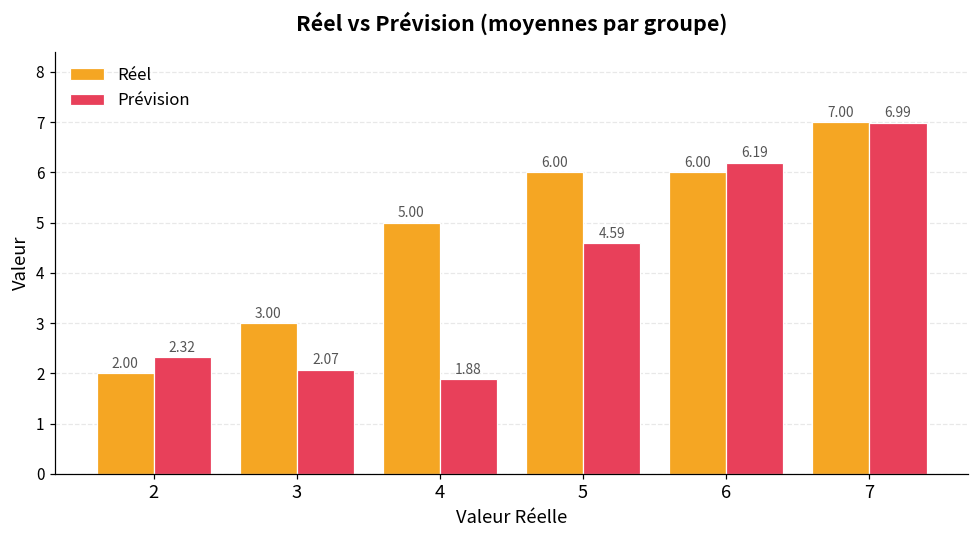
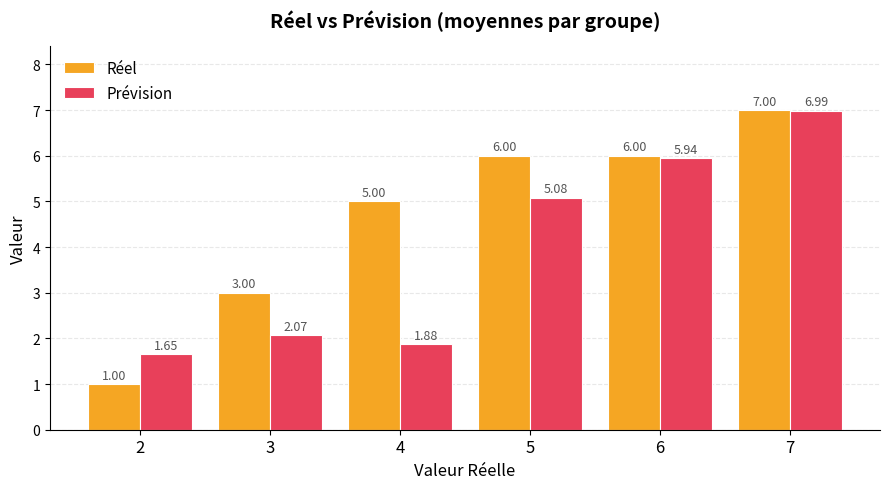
Réel, 2: 2.00 -> 1.00
Prévision, 2: 2.32 -> 1.65
Prévision, 5: 4.59 -> 5.08
Prévision, 6: 6.19 -> 5.94
